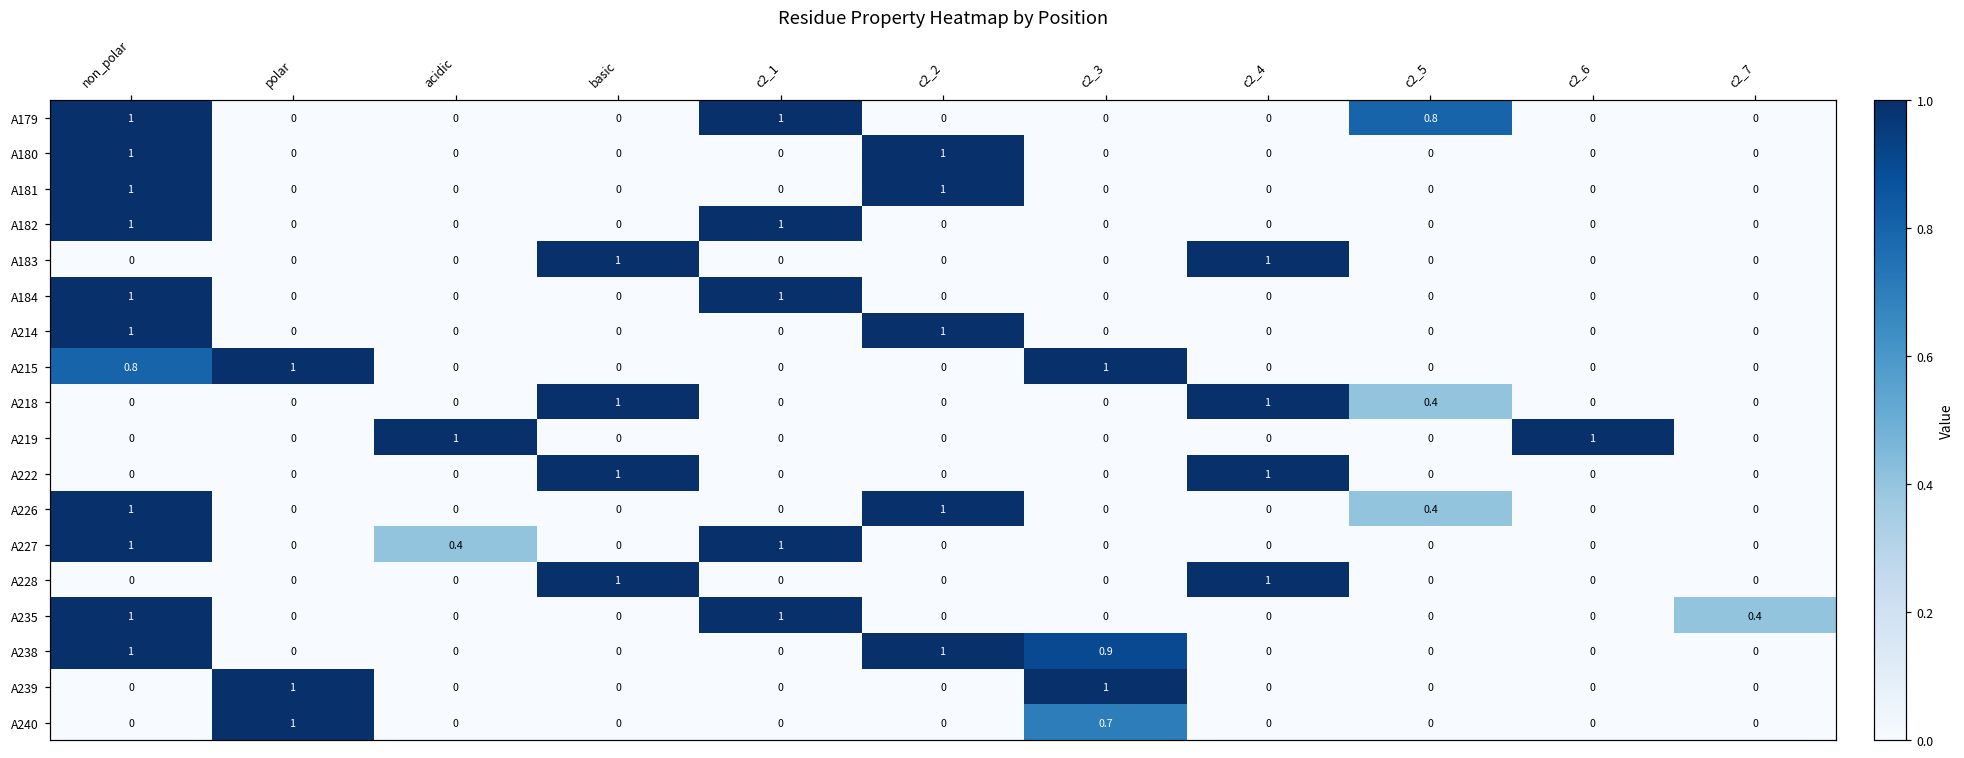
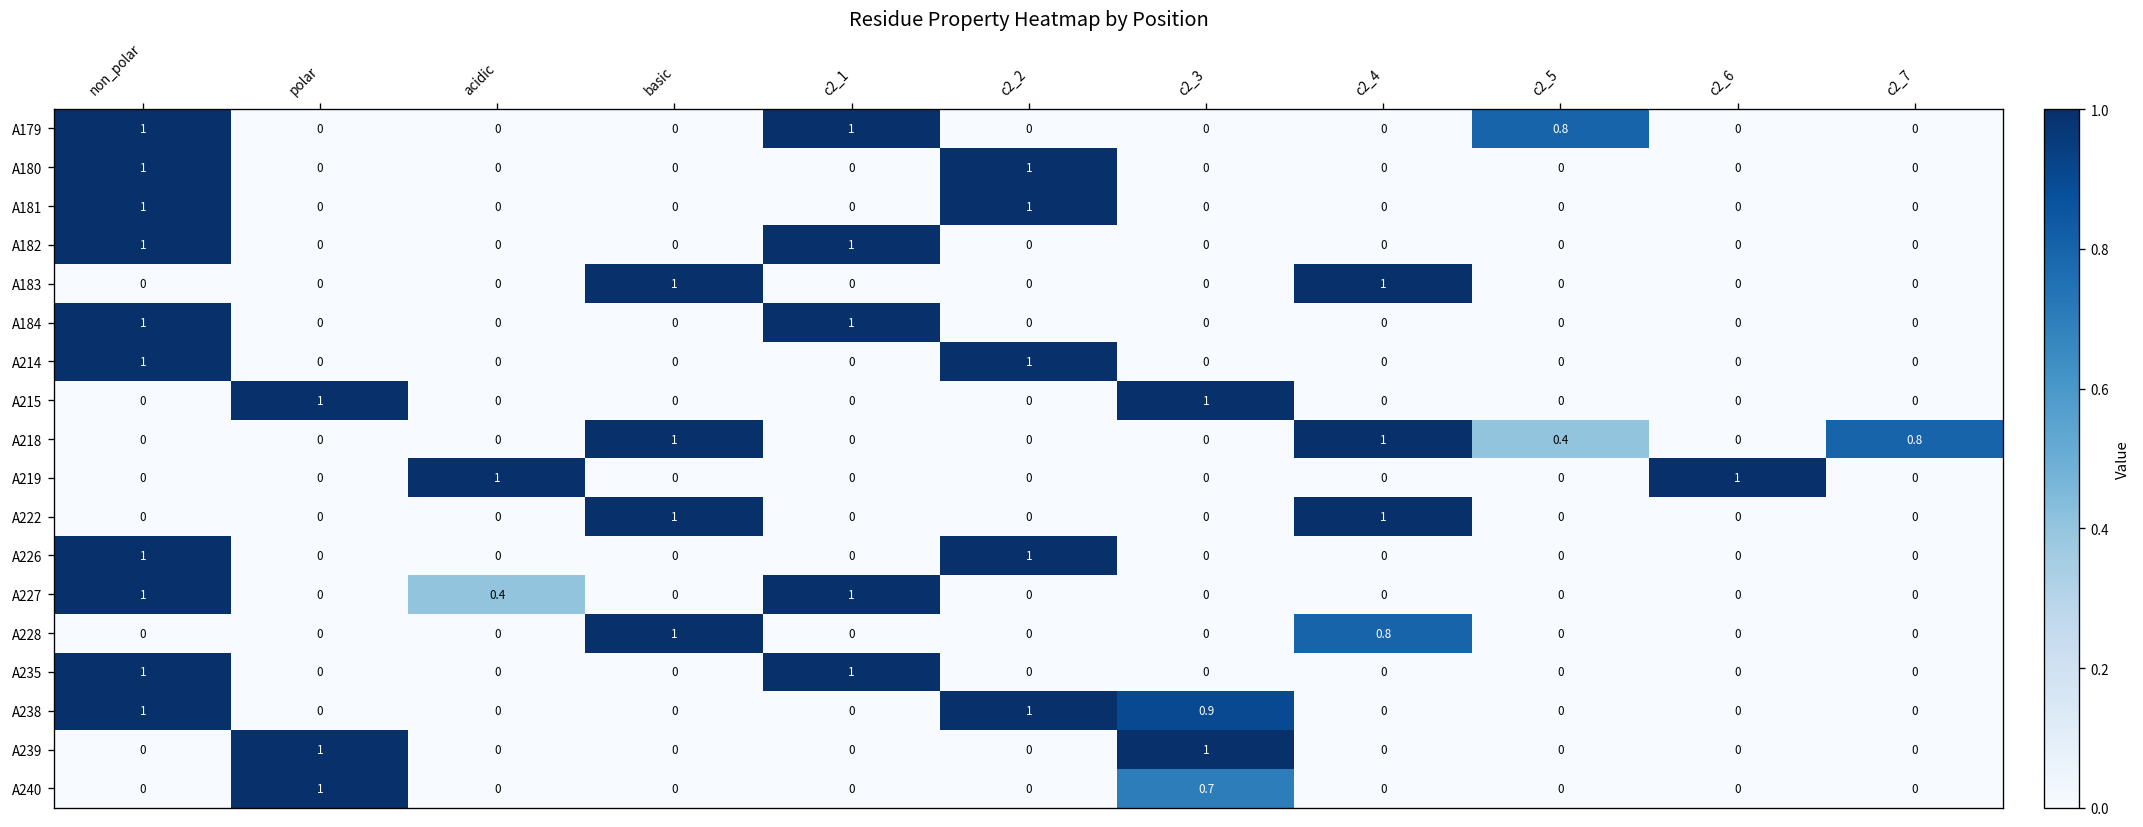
A215, non_polar: 0.8 -> 0
A218, c2_7: 0 -> 0.8
A226, c2_5: 0.4 -> 0
A228, c2_4: 1 -> 0.8
A235, c2_7: 0.4 -> 0
